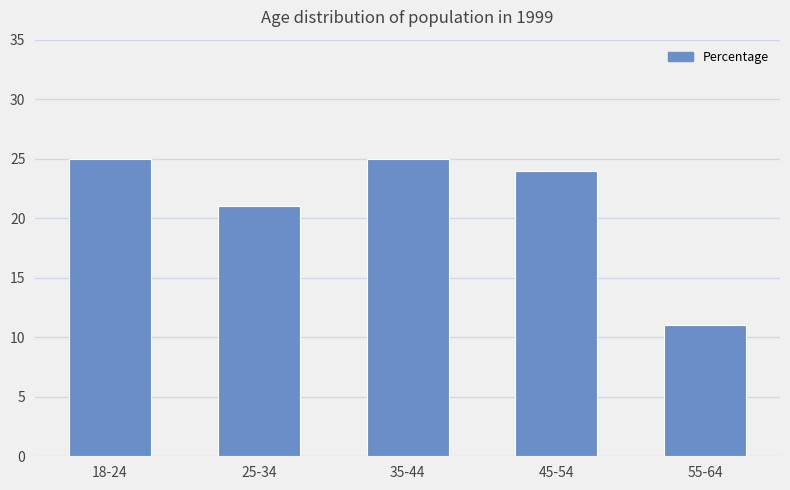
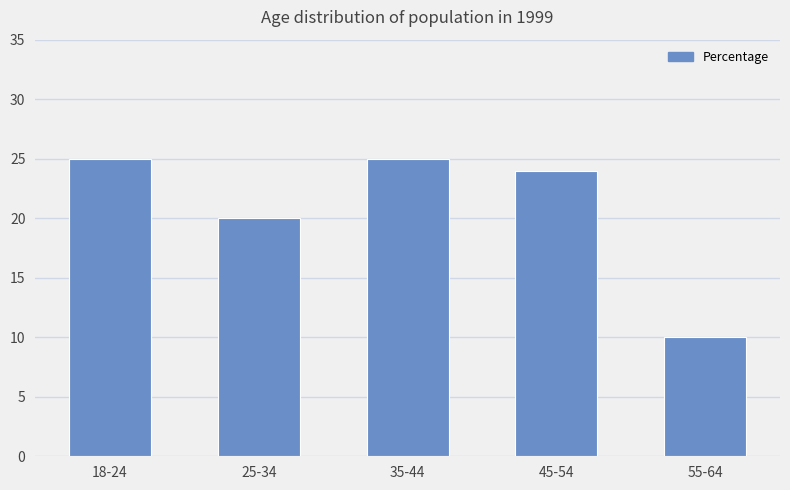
25-34: 21 -> 20
55-64: 11 -> 10
